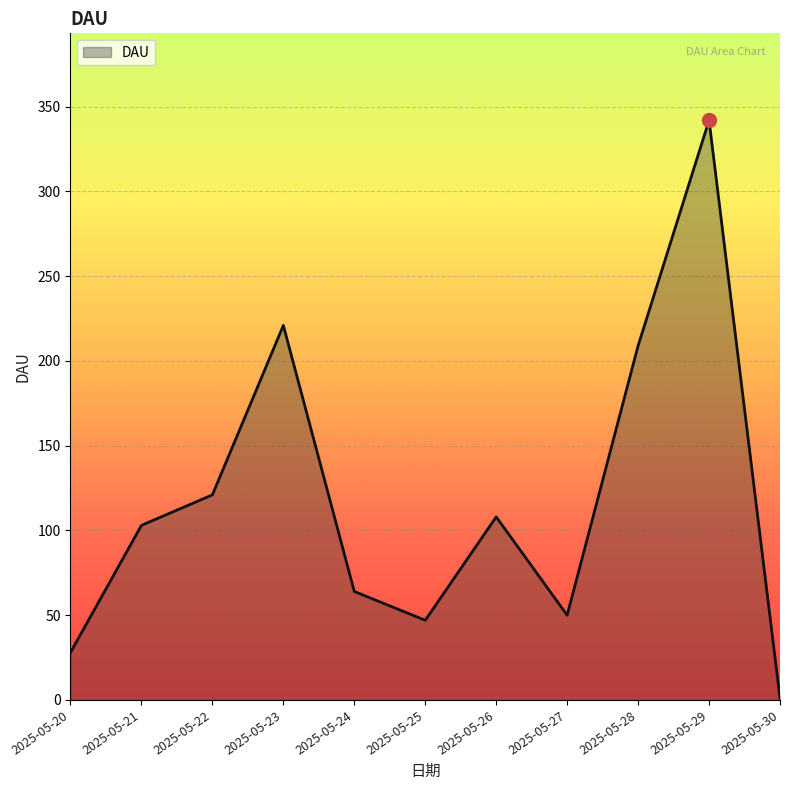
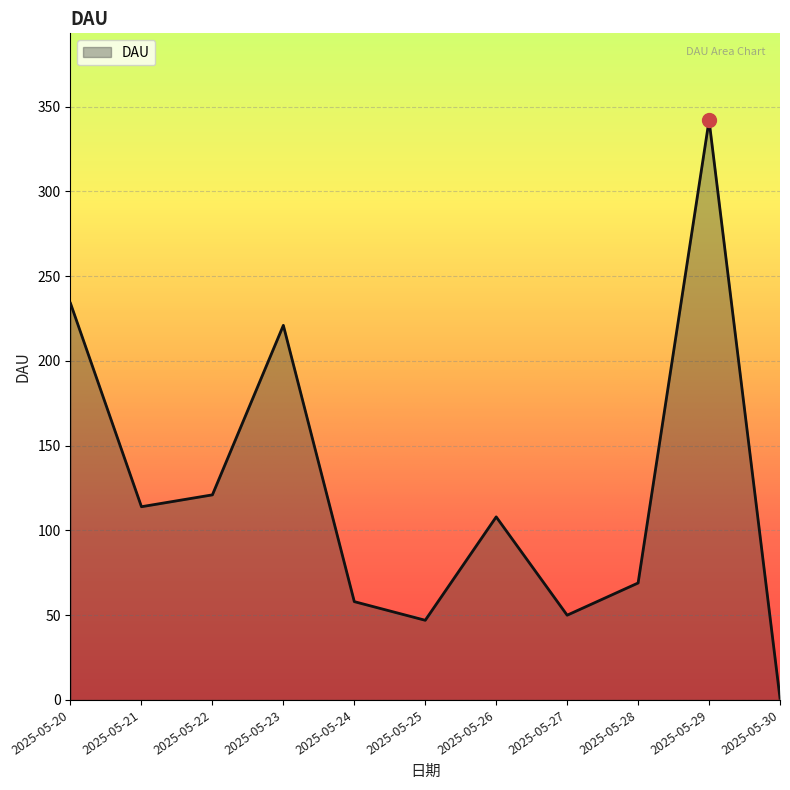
DAU, 2025-05-20: 28 -> 234
DAU, 2025-05-21: 103 -> 114
DAU, 2025-05-24: 64 -> 58
DAU, 2025-05-28: 209 -> 69
